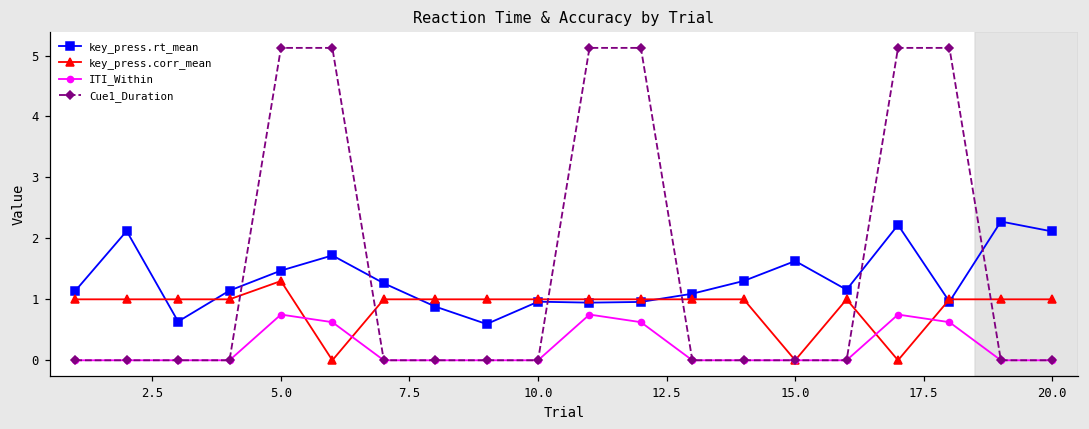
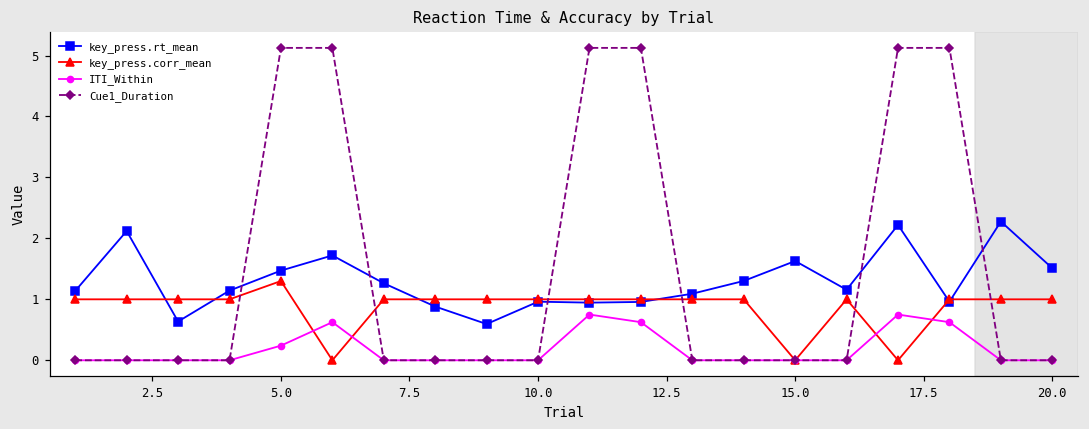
ITI_Within, 5.0: 0.8 -> 0.2
key_press.rt_mean, 20.0: 2.1 -> 1.5
